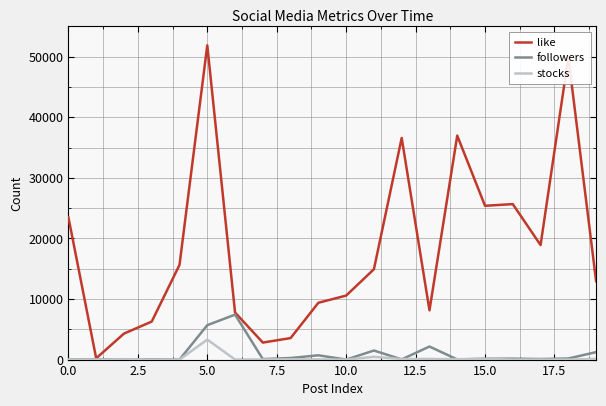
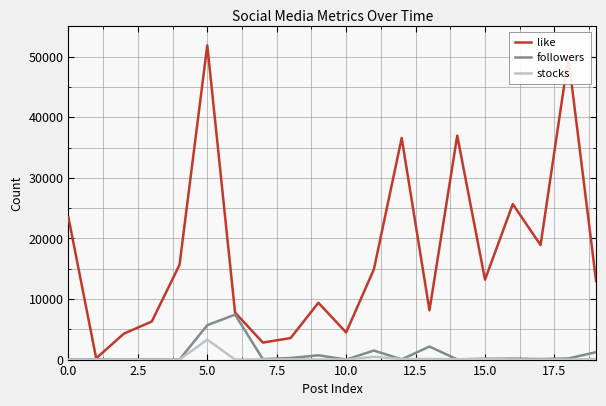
like, 10.0: 11000 -> 4000
like, 15.0: 25000 -> 13000
